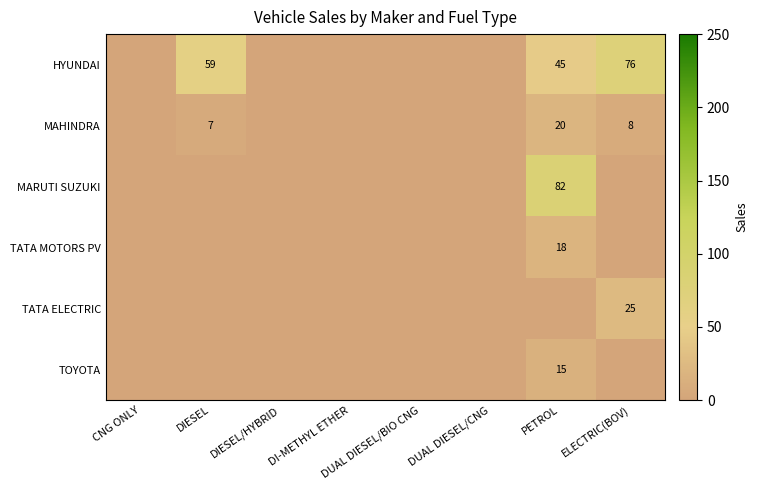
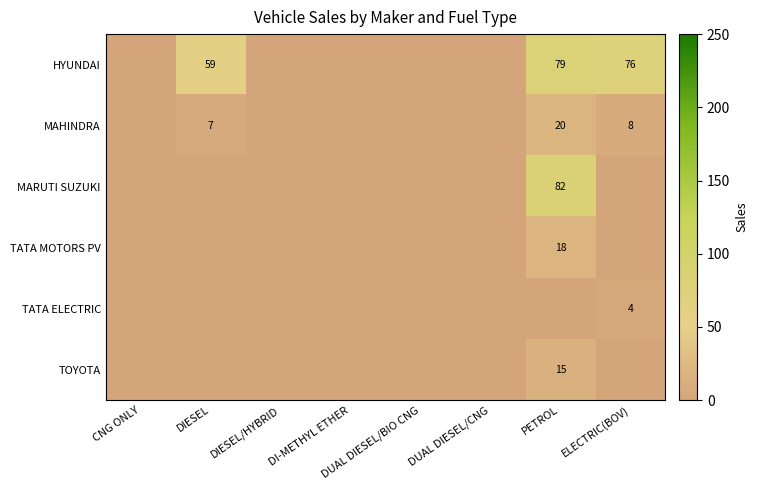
HYUNDAI, PETROL: 45 -> 79
TATA ELECTRIC, ELECTRIC(BOV): 25 -> 4
